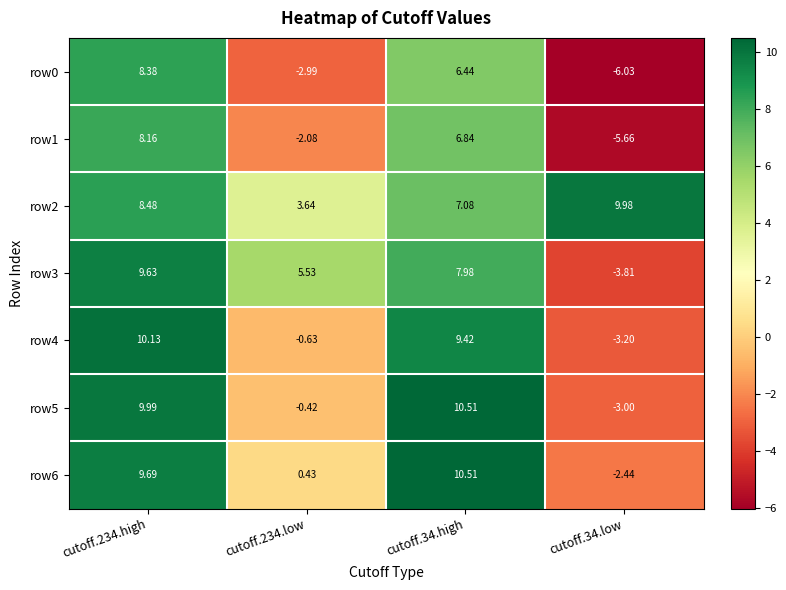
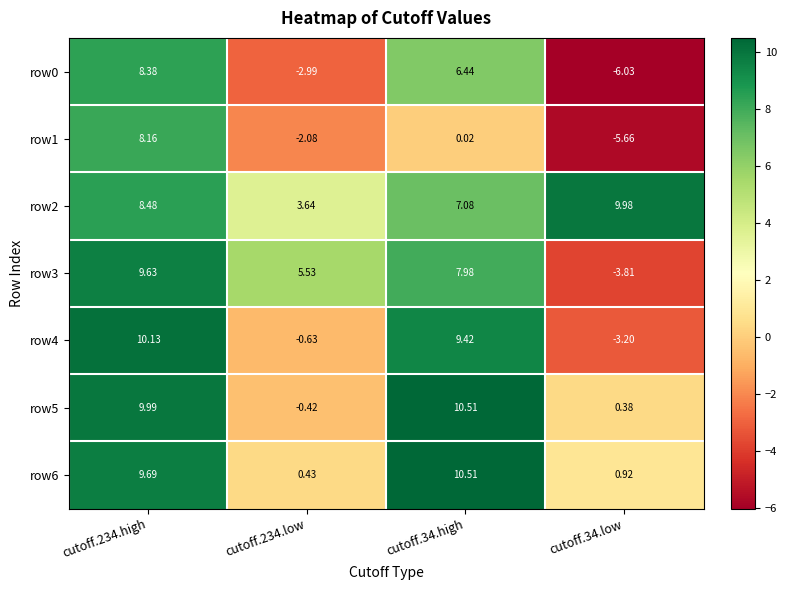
row1, cutoff.34.high: 6.84 -> 0.02
row5, cutoff.34.low: -3.00 -> 0.38
row6, cutoff.34.low: -2.44 -> 0.92
